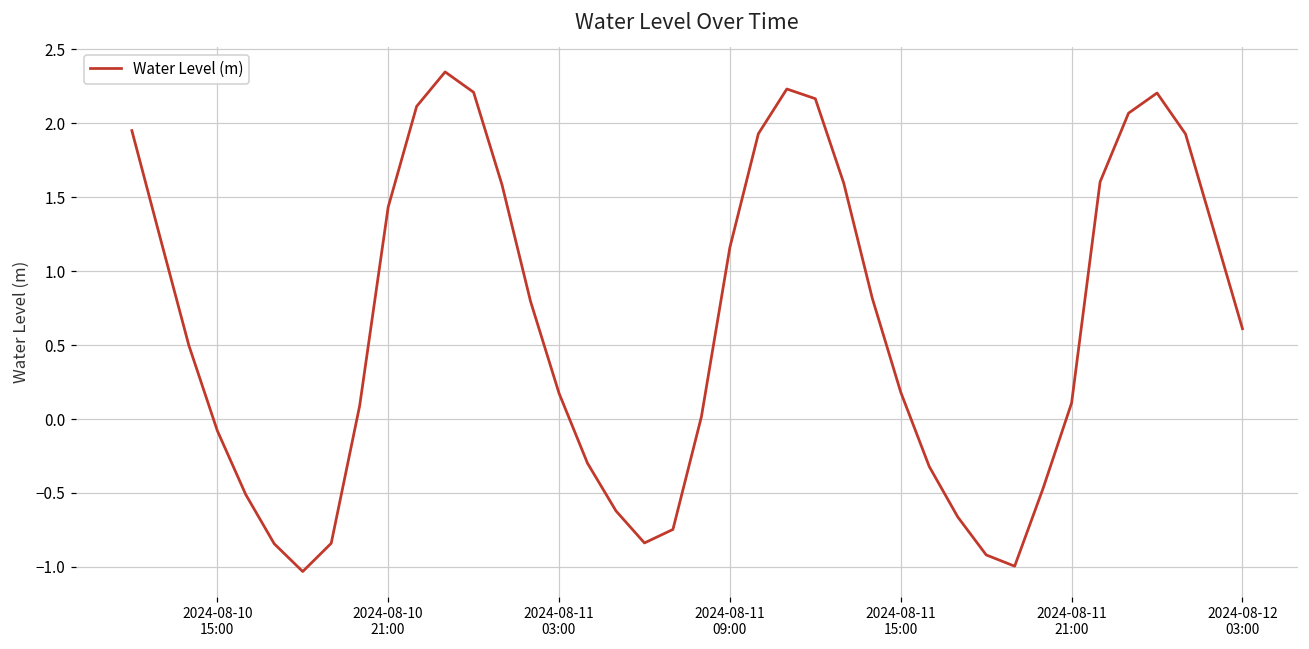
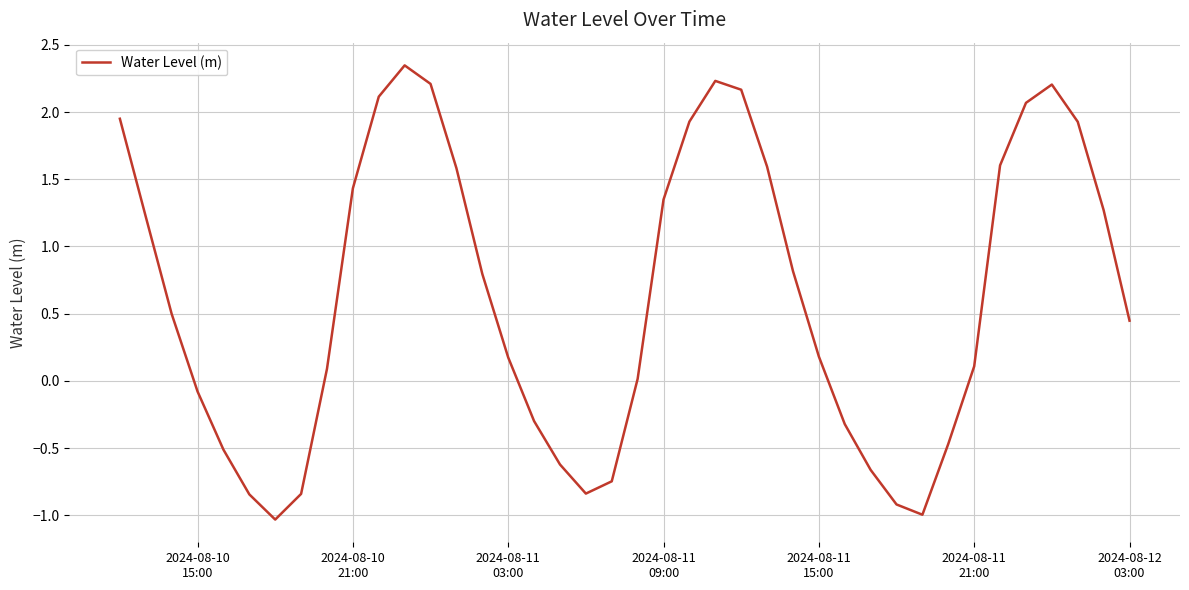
2024-08-11 09:00: 1.16 -> 1.35
2024-08-12 03:00: 0.61 -> 0.45
